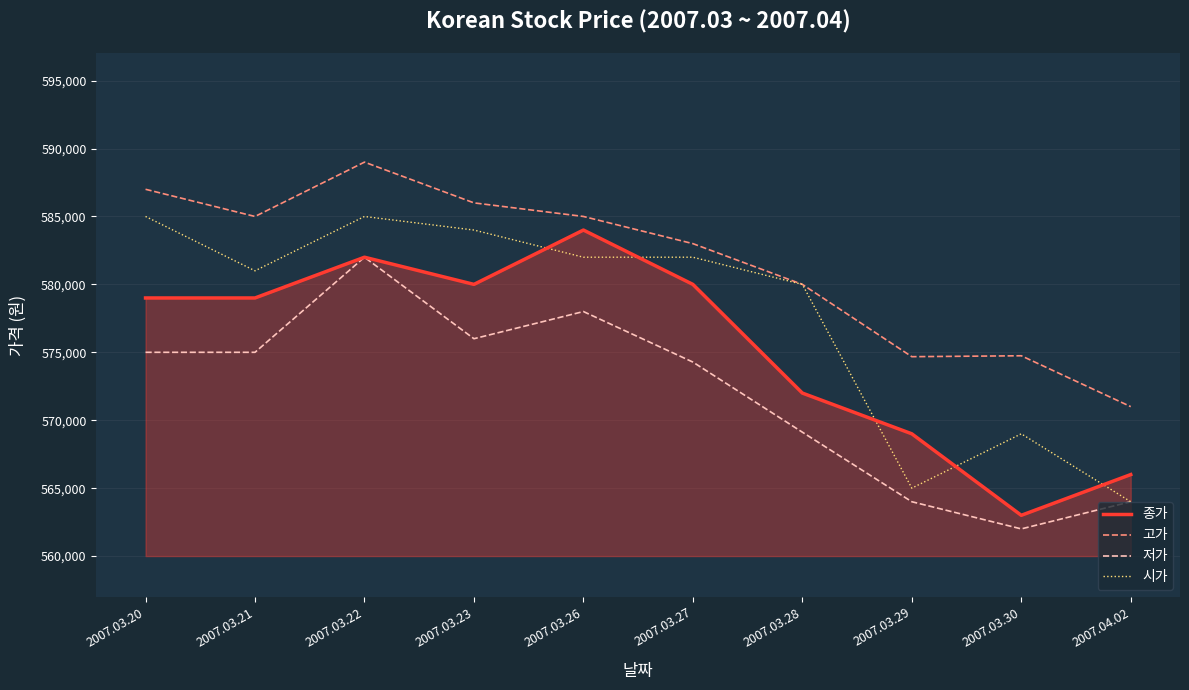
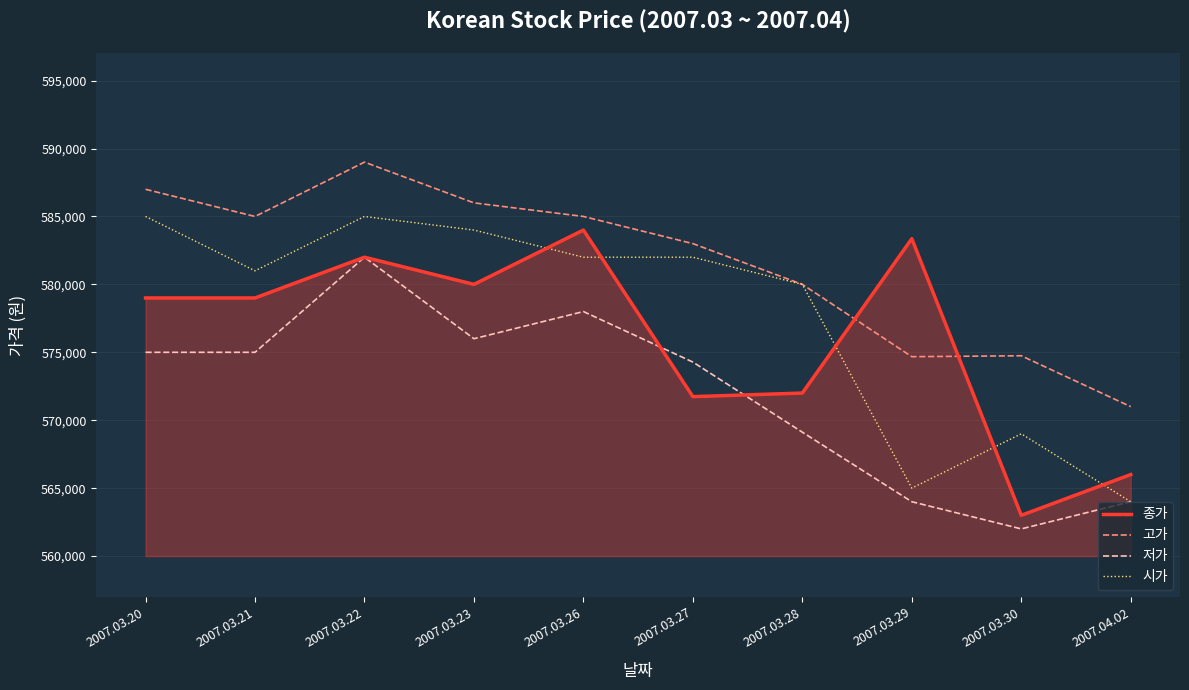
종가, 2007.03.27: 580,000 -> 571,700
종가, 2007.03.29: 569,000 -> 583,400
